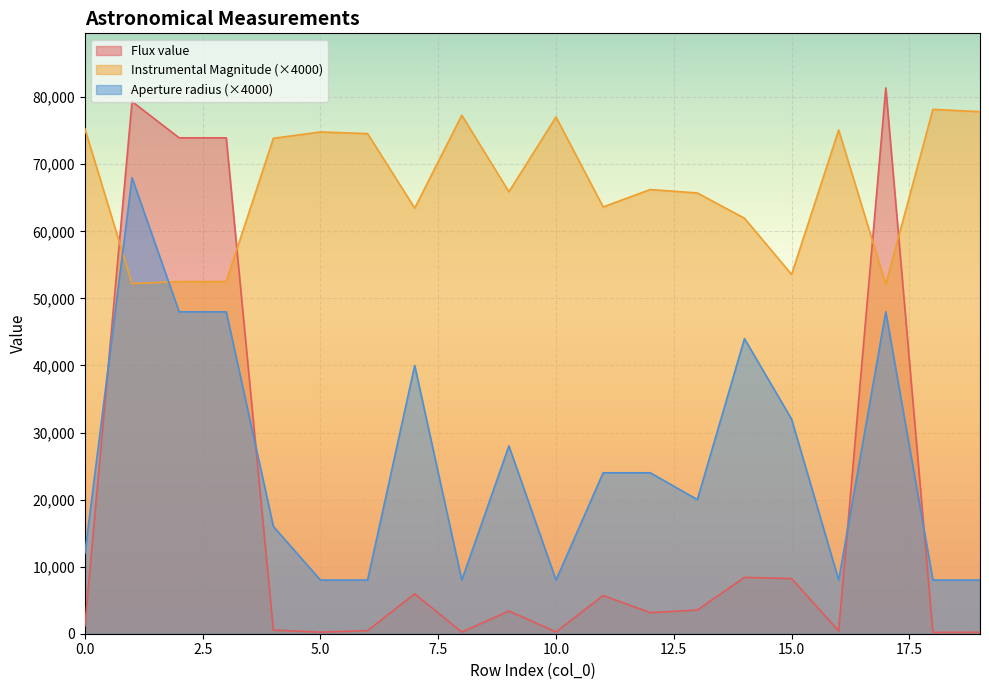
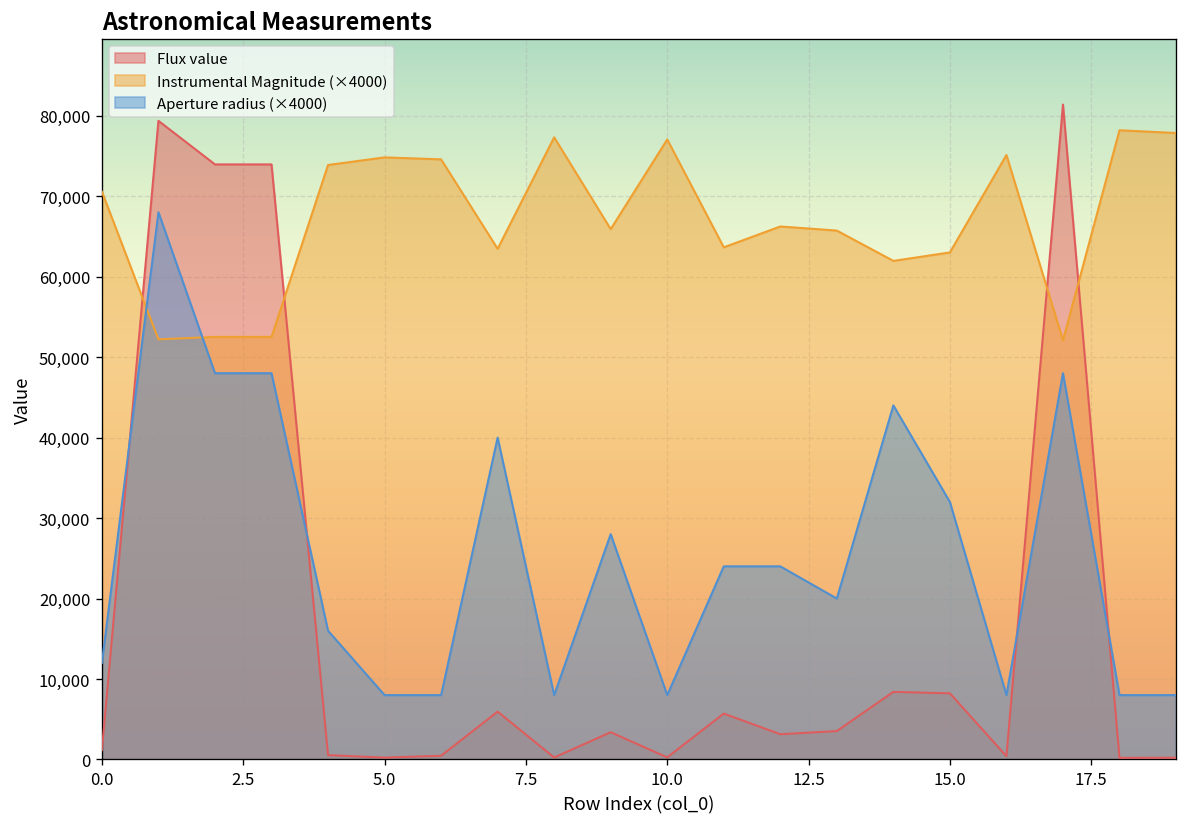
Instrumental Magnitude (×4000), 0.0: 75,000 -> 71,000
Instrumental Magnitude (×4000), 15.0: 54,000 -> 63,000
